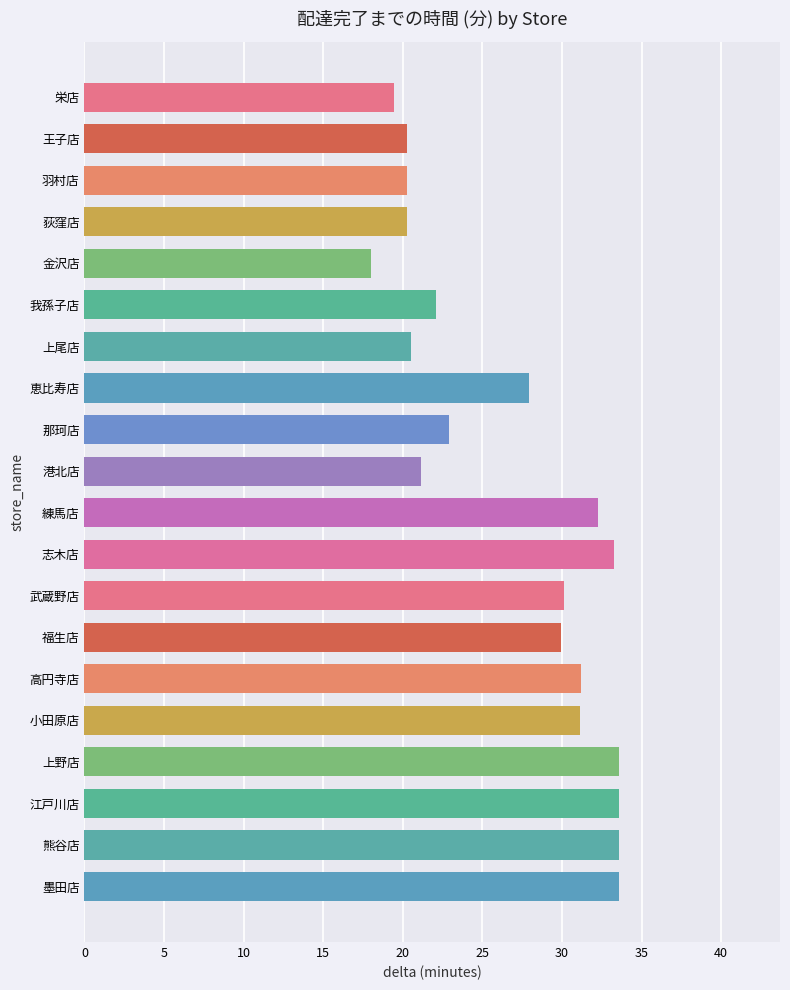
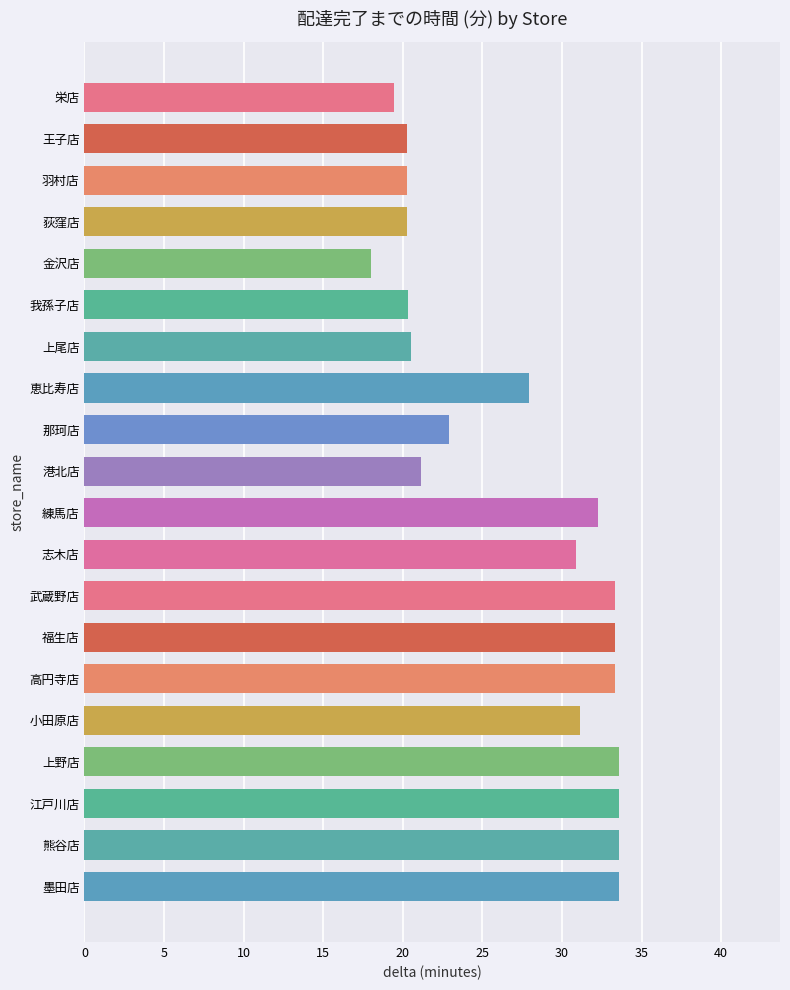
我孫子店: 22.1 -> 20.4
志木店: 33.2 -> 30.9
武蔵野店: 30.1 -> 33.3
福生店: 29.9 -> 33.3
高円寺店: 31.2 -> 33.3
